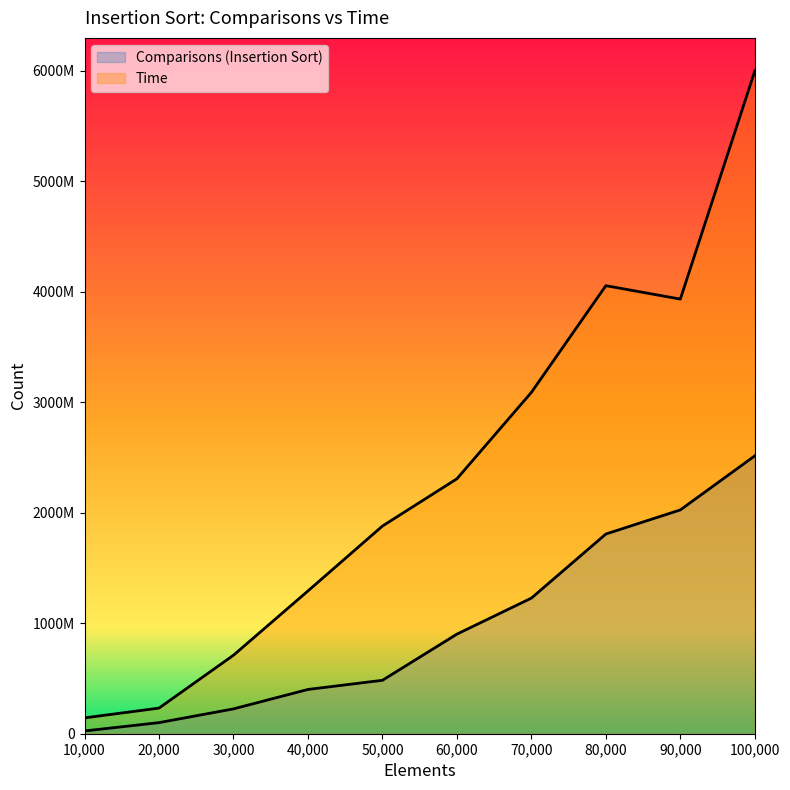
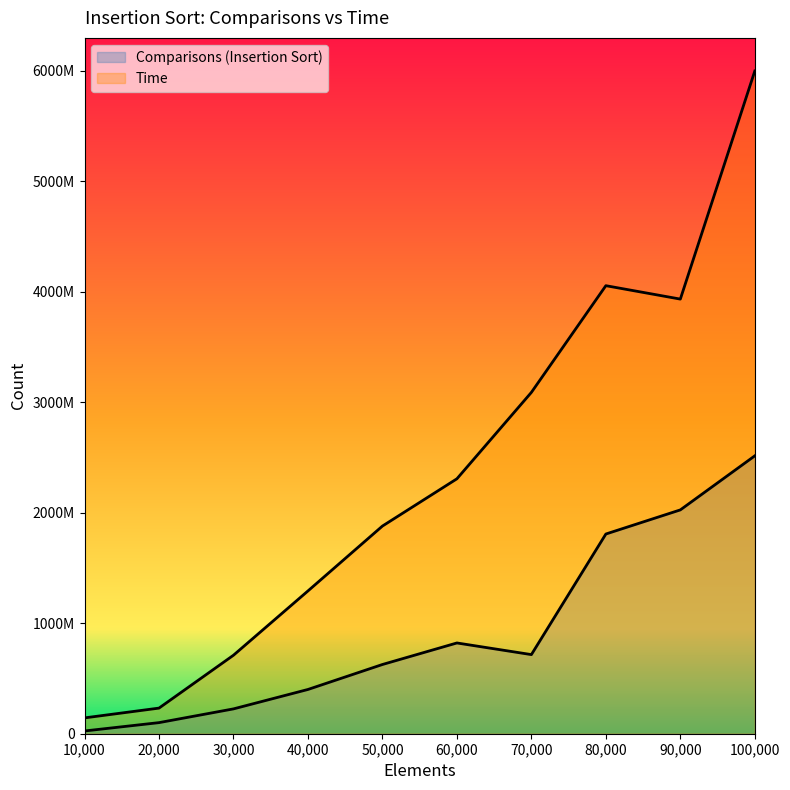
Comparisons (Insertion Sort), 50,000: 480000000 -> 630000000
Comparisons (Insertion Sort), 60,000: 900000000 -> 820000000
Comparisons (Insertion Sort), 70,000: 1230000000 -> 720000000
